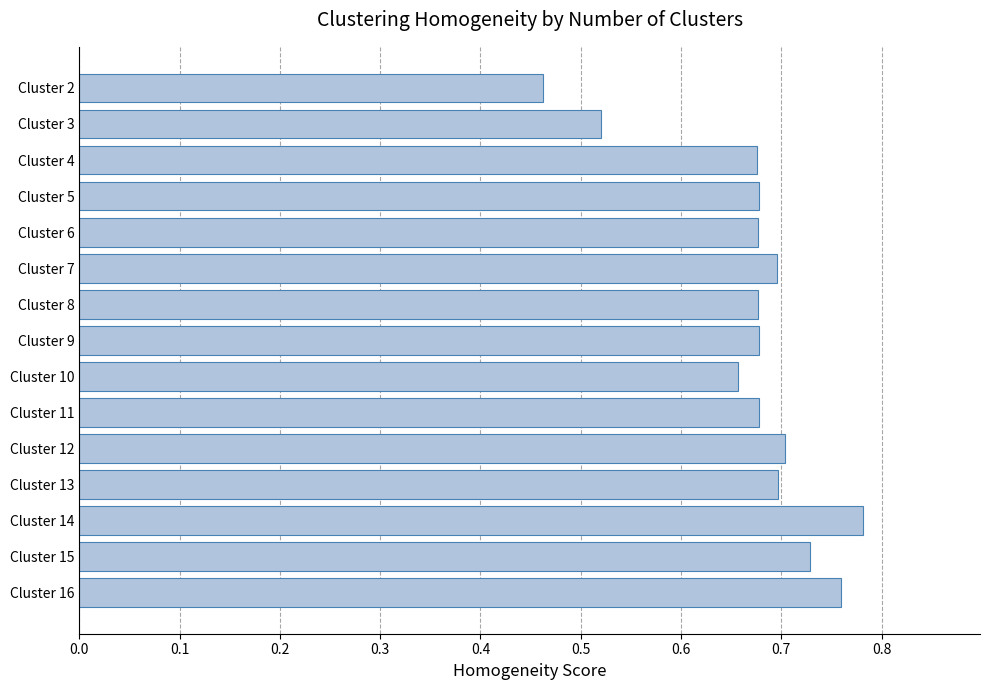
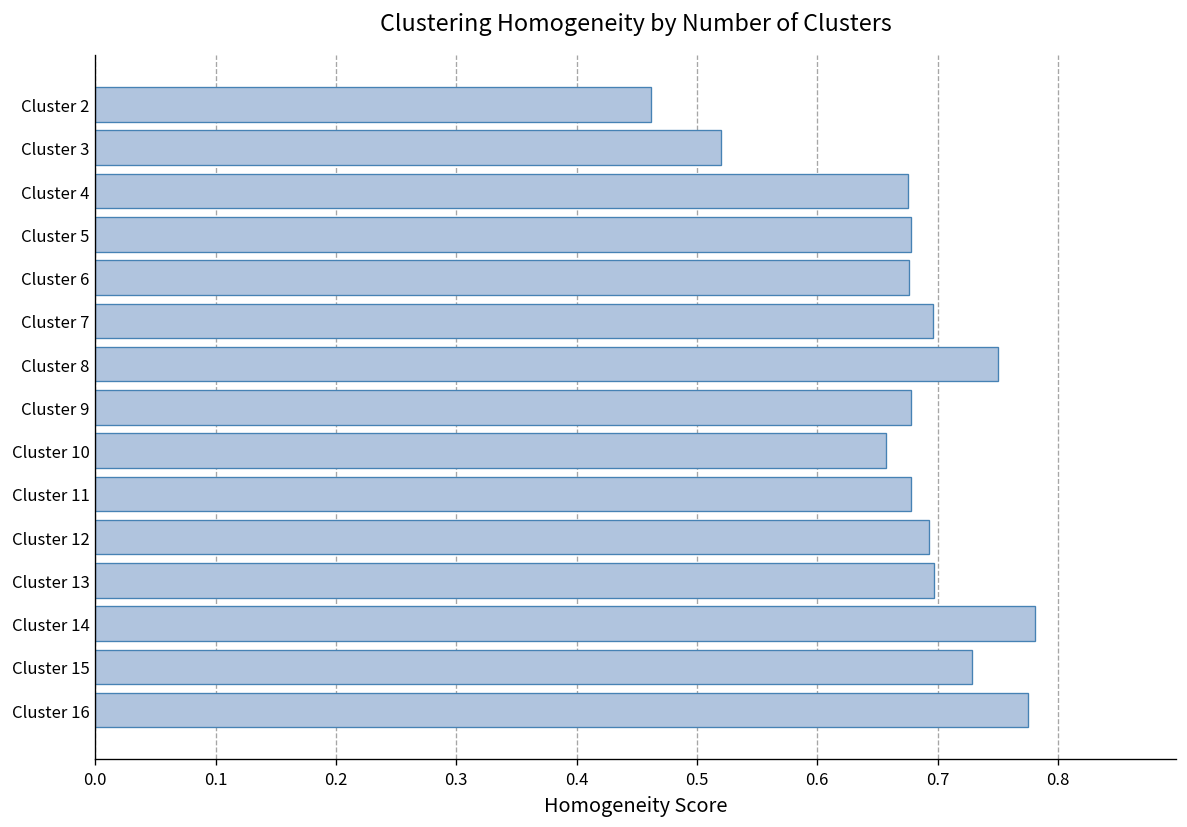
Cluster 8: 0.677 -> 0.750
Cluster 12: 0.703 -> 0.693
Cluster 16: 0.760 -> 0.775
